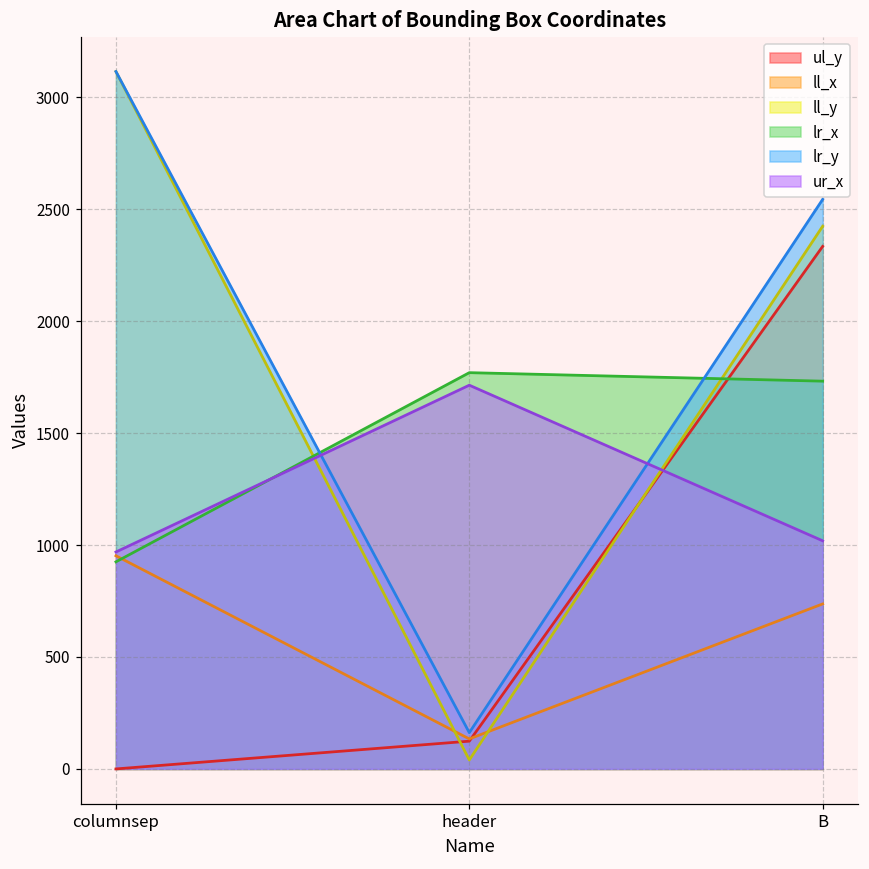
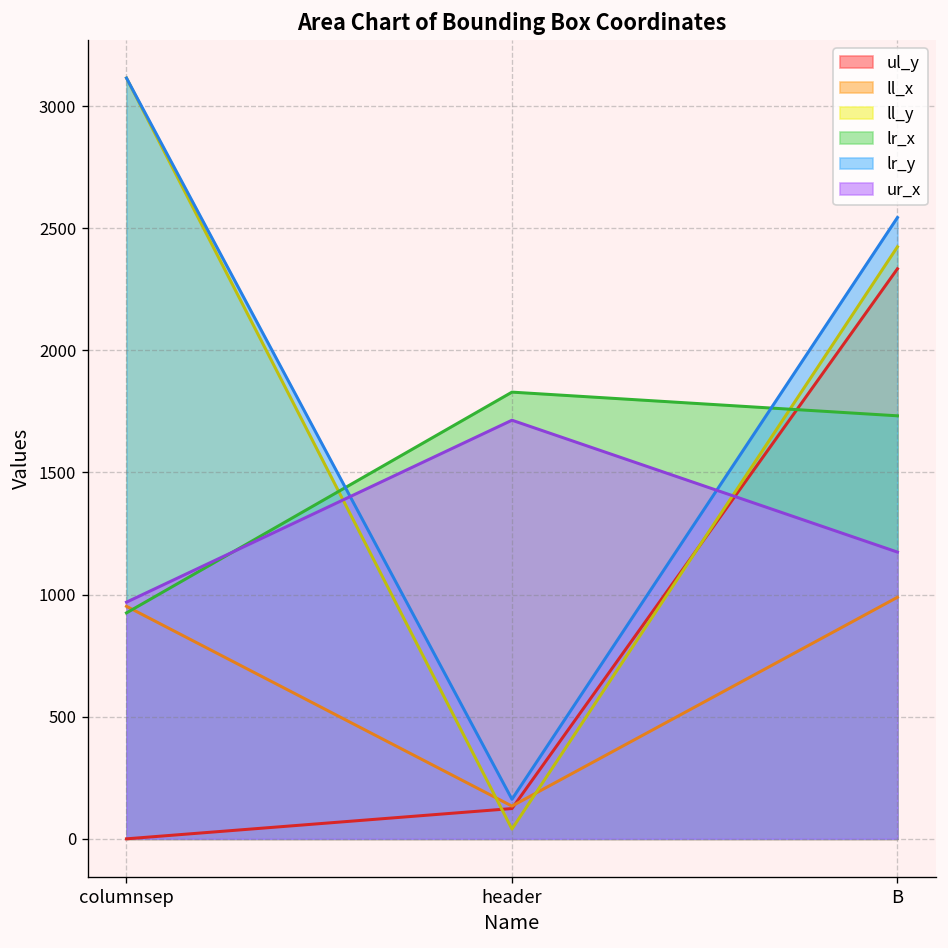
lr_x, header: 1770 -> 1830
ll_x, B: 740 -> 990
ur_x, B: 1020 -> 1170
